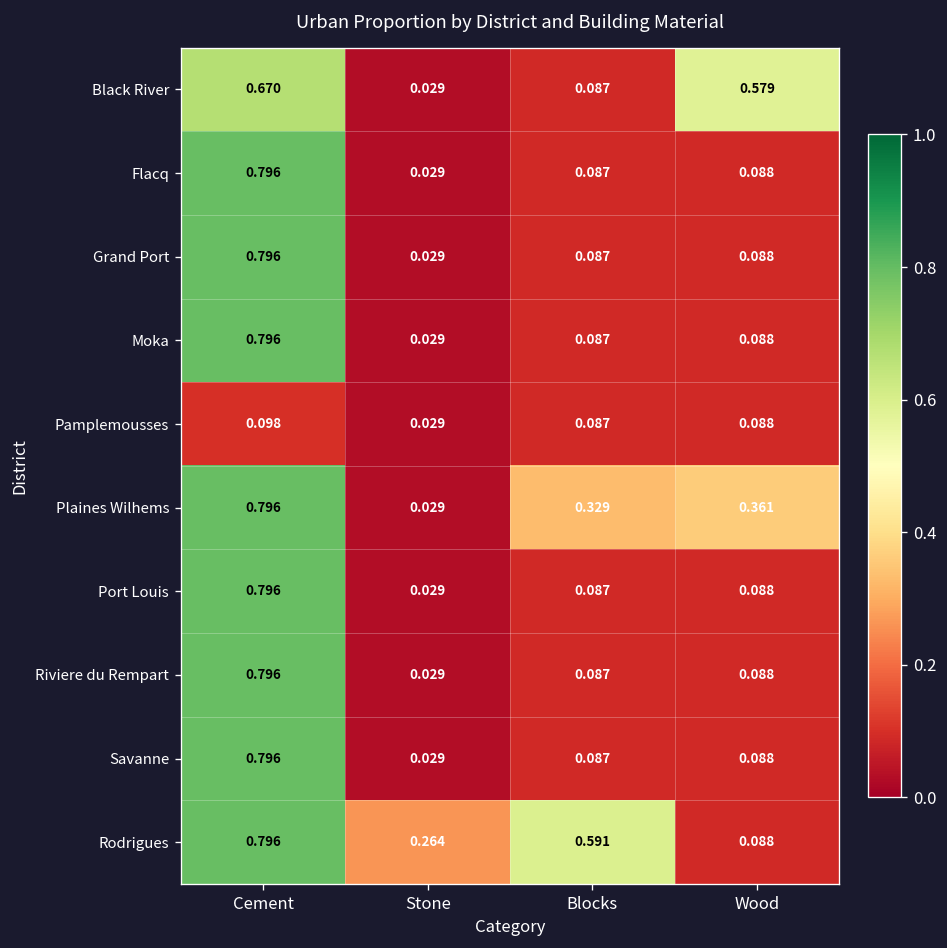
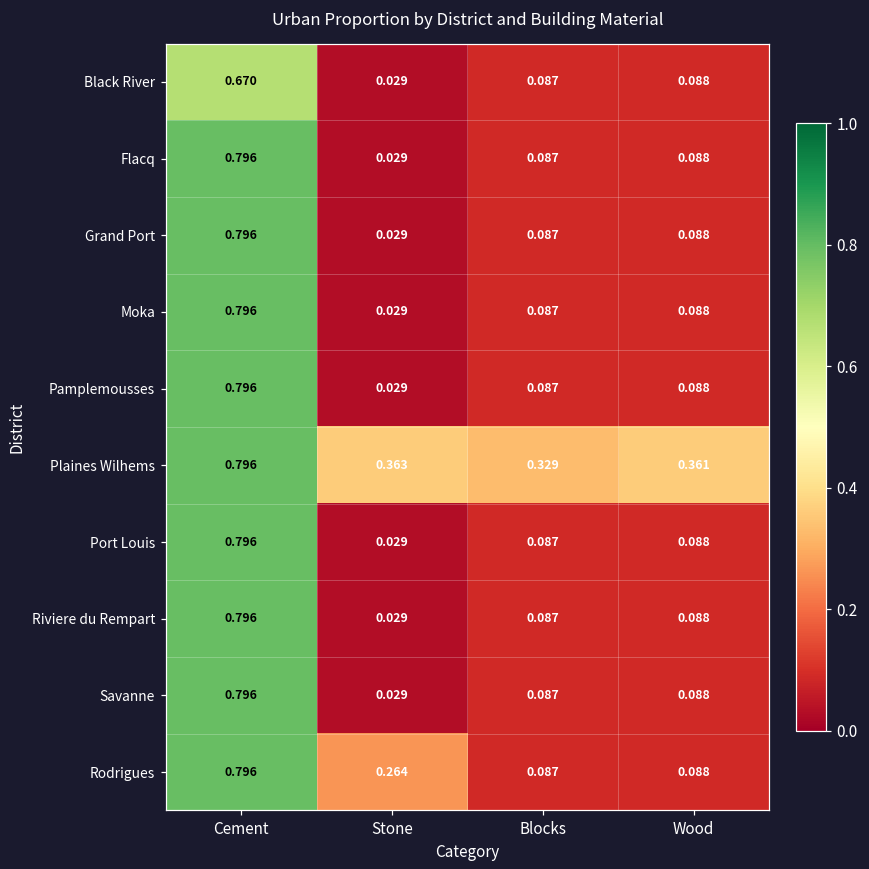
Black River, Wood: 0.579 -> 0.088
Pamplemousses, Cement: 0.098 -> 0.796
Plaines Wilhems, Stone: 0.029 -> 0.363
Rodrigues, Blocks: 0.591 -> 0.087
